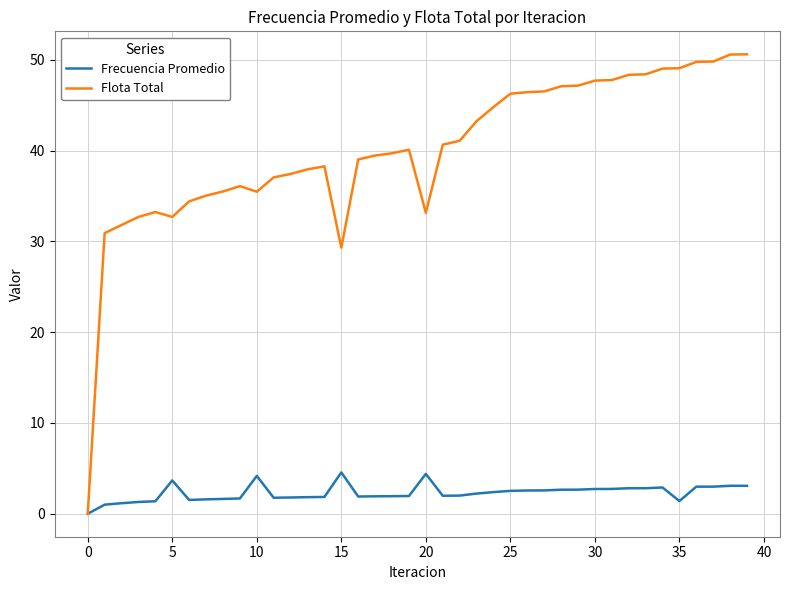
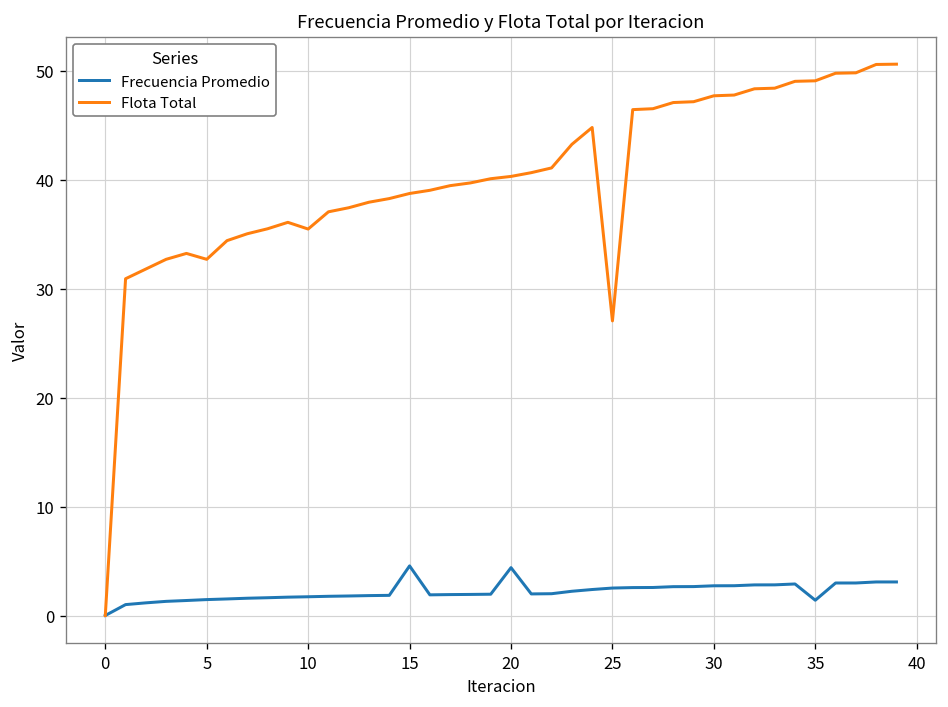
Frecuencia Promedio, 5: 4 -> 1
Frecuencia Promedio, 10: 4 -> 2
Flota Total, 15: 29 -> 39
Flota Total, 20: 33 -> 40
Flota Total, 25: 46 -> 27
